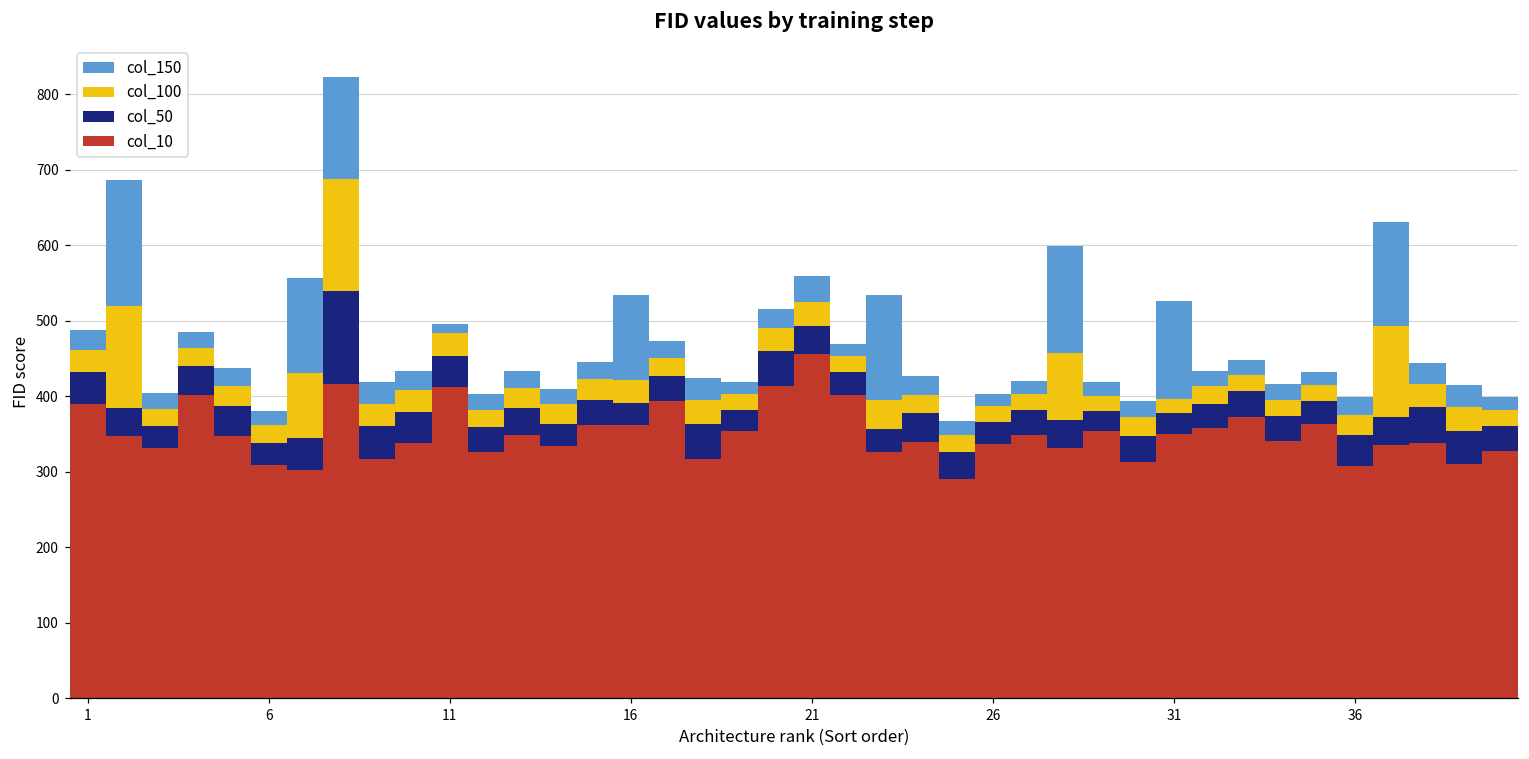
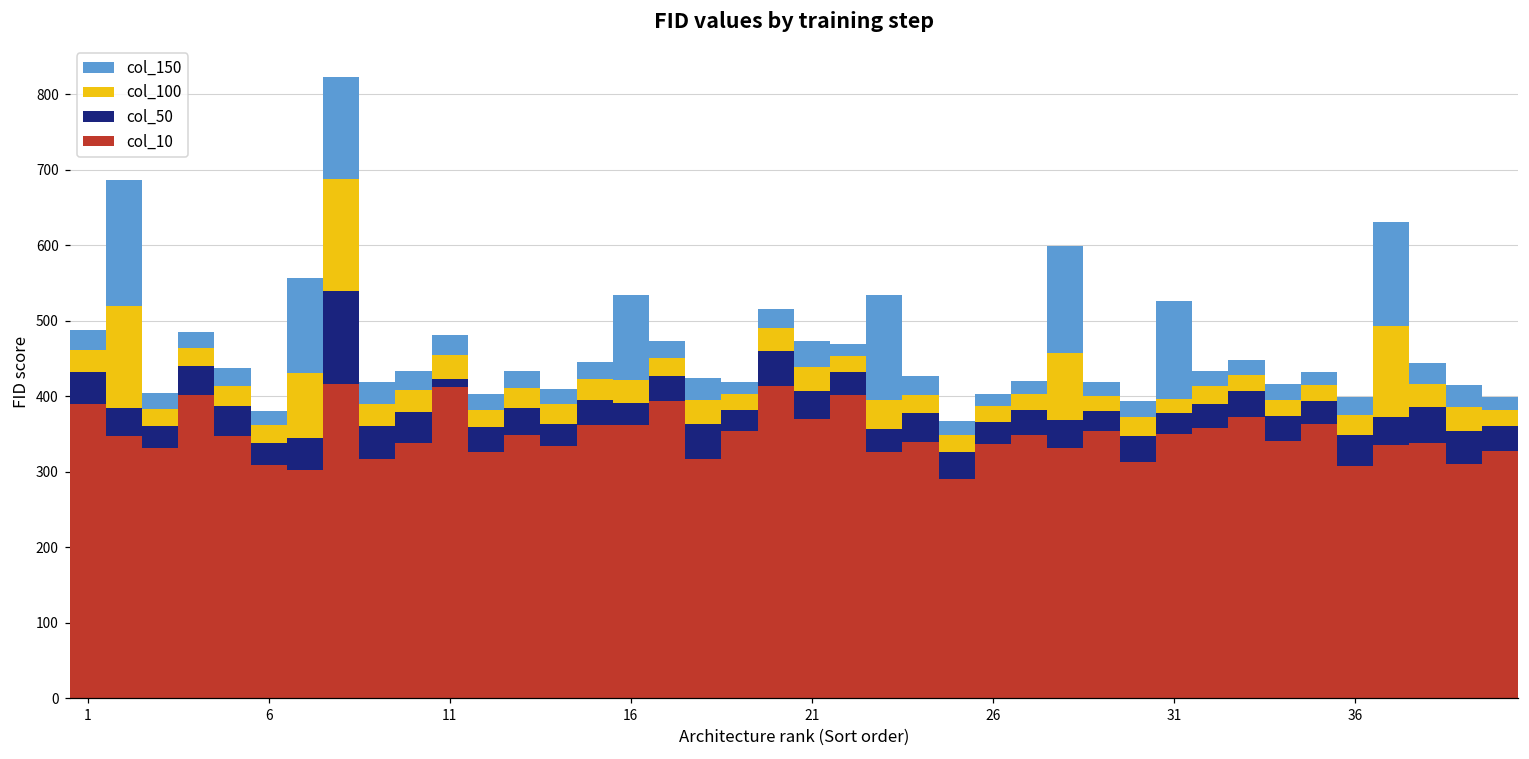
col_50, 11: 40 -> 10
col_150, 11: 10 -> 30
col_10, 21: 460 -> 370
